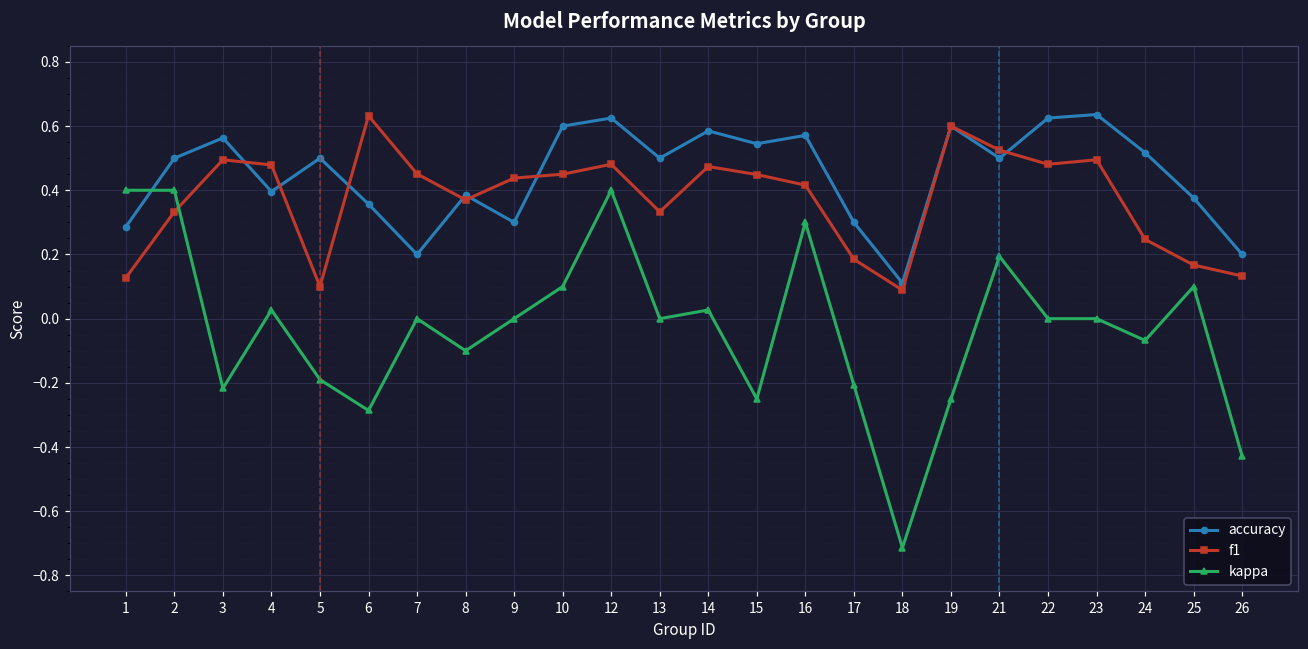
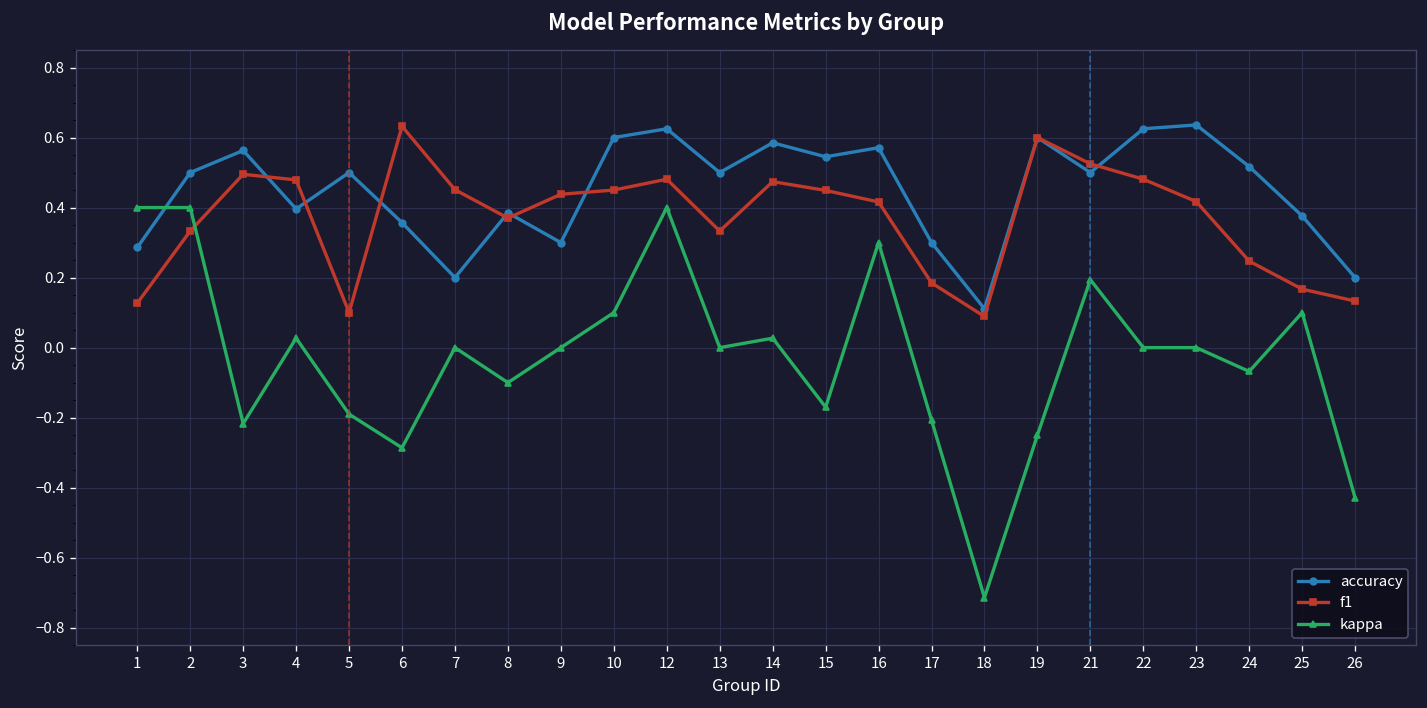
kappa, 15: -0.25 -> -0.17
f1, 23: 0.50 -> 0.42
